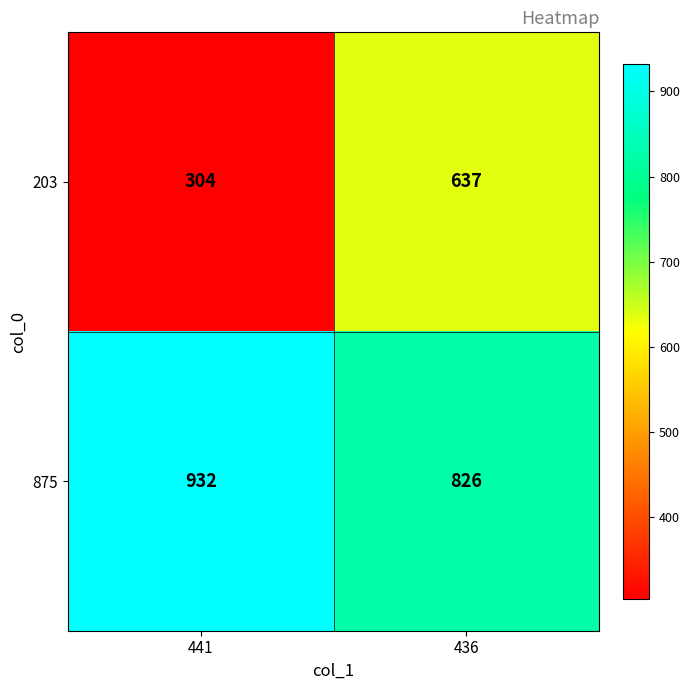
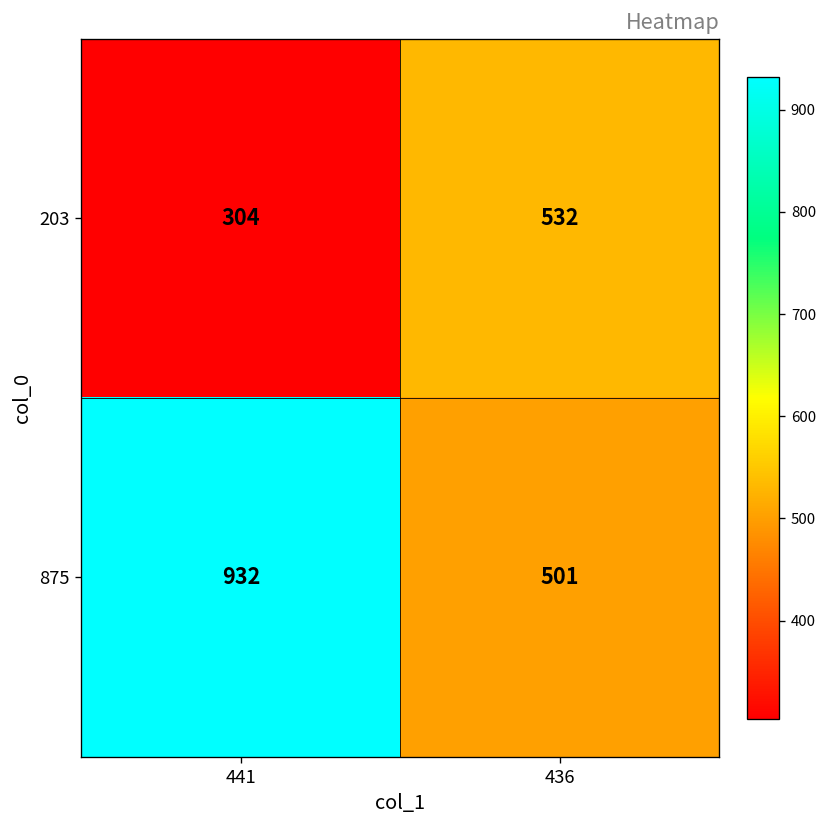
203, 436: 637 -> 532
875, 436: 826 -> 501
